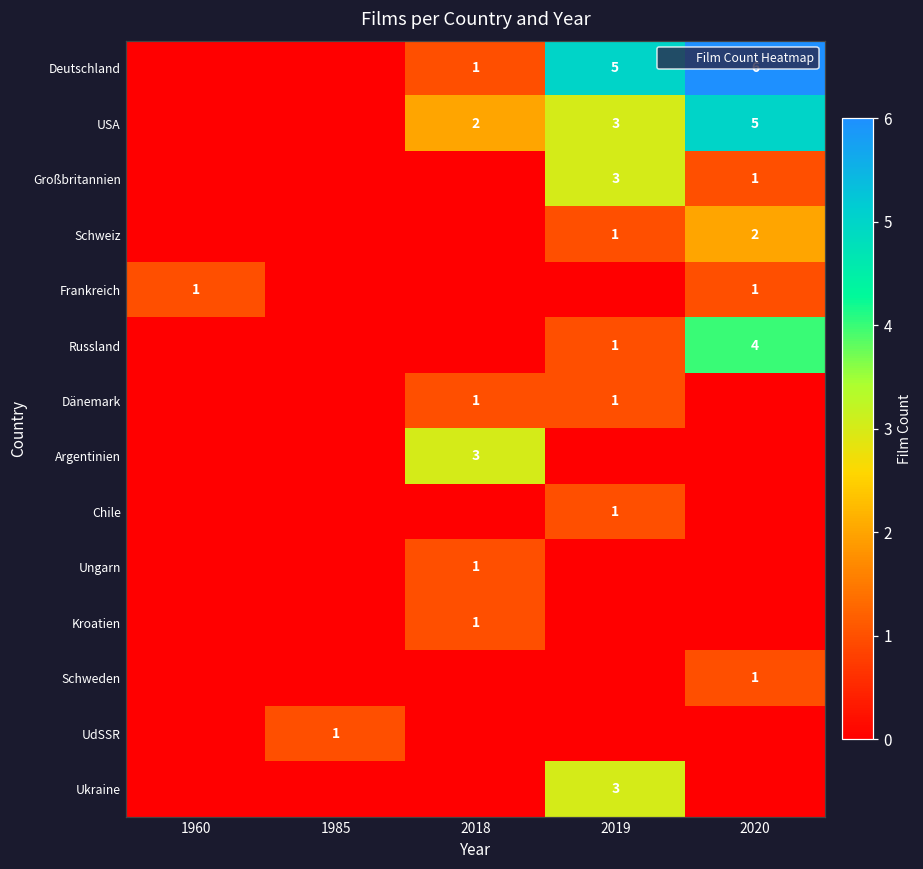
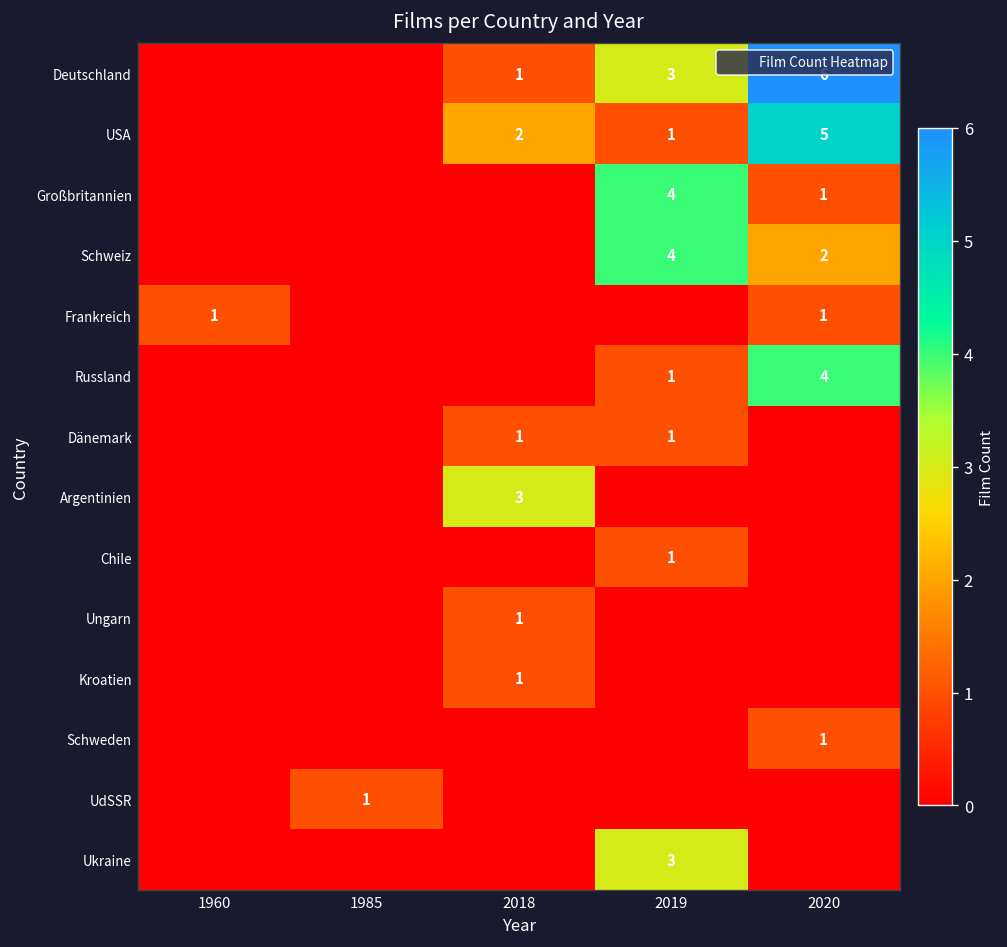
Deutschland, 2019: 5 -> 3
USA, 2019: 3 -> 1
Großbritannien, 2019: 3 -> 4
Schweiz, 2019: 1 -> 4
